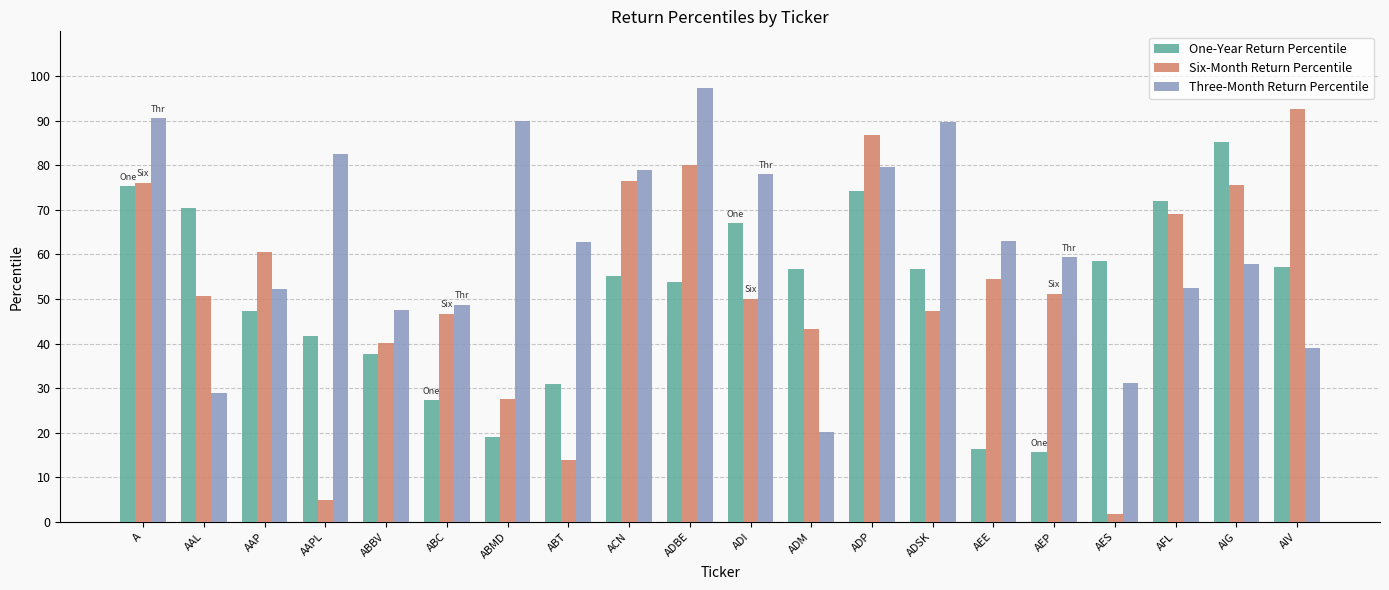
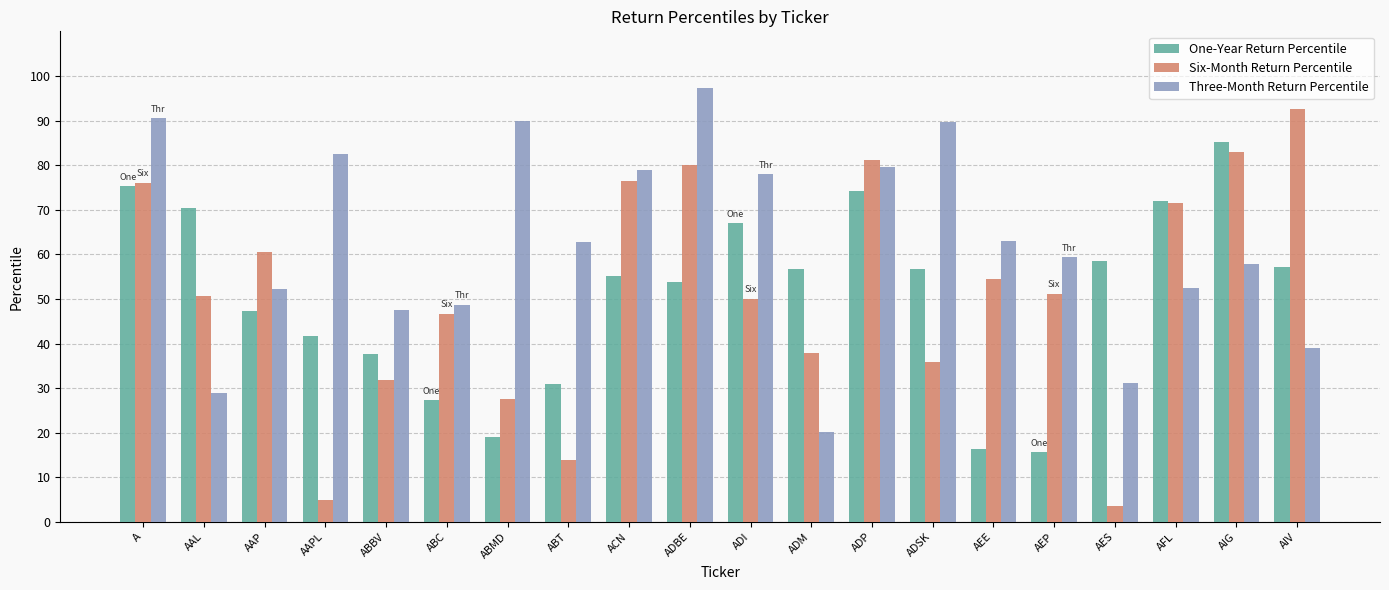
Six-Month Return Percentile, ABBV: 40 -> 32
Six-Month Return Percentile, ADM: 43 -> 38
Six-Month Return Percentile, ADP: 87 -> 81
Six-Month Return Percentile, ADSK: 47 -> 36
Six-Month Return Percentile, AES: 2 -> 4
Six-Month Return Percentile, AFL: 69 -> 71
Six-Month Return Percentile, AIG: 76 -> 83
